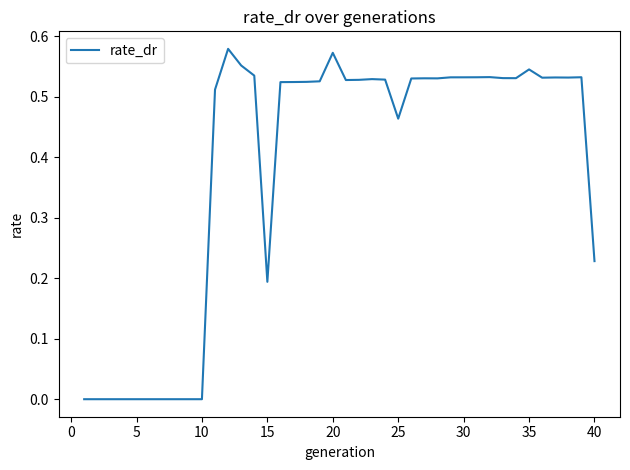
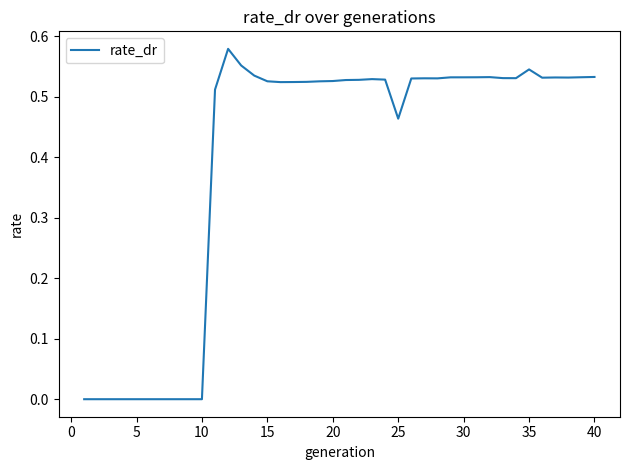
15: 0.19 -> 0.53
20: 0.57 -> 0.53
40: 0.23 -> 0.53
